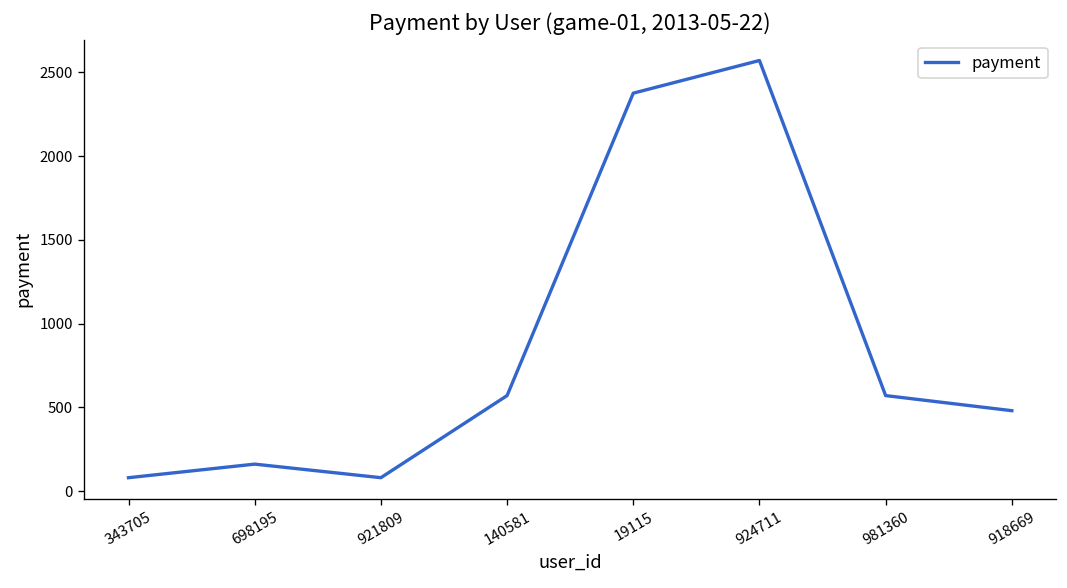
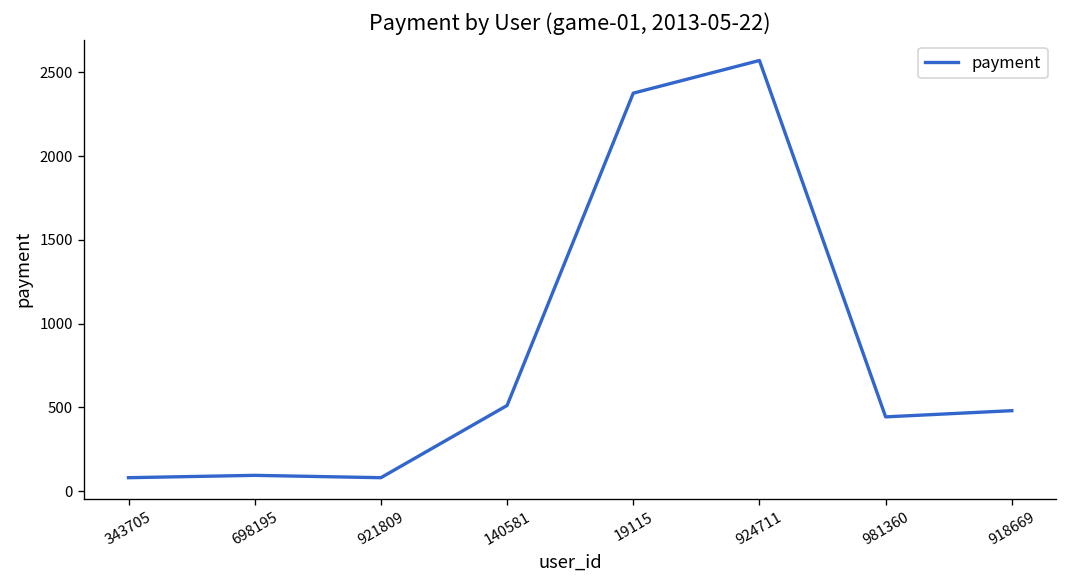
698195: 160 -> 100
140581: 570 -> 510
981360: 570 -> 440
